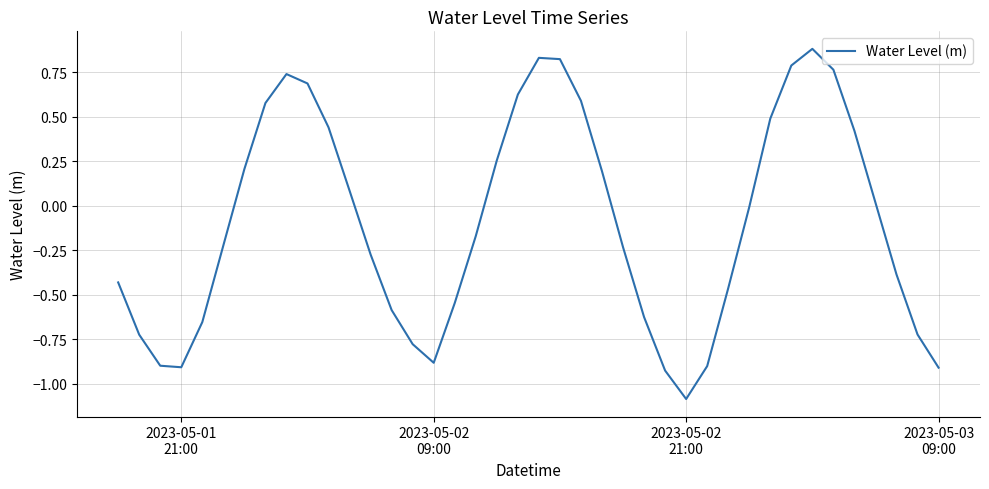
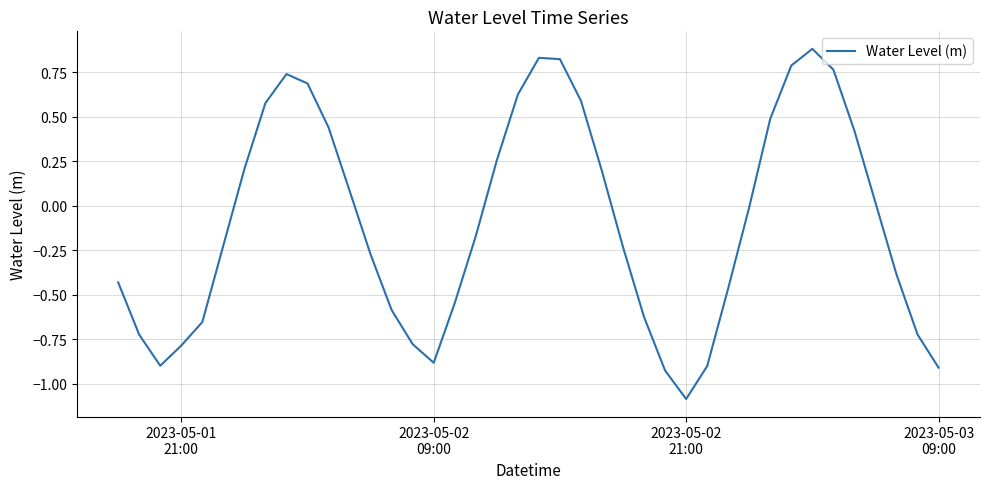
2023-05-01 21:00: -0.91 -> -0.78
